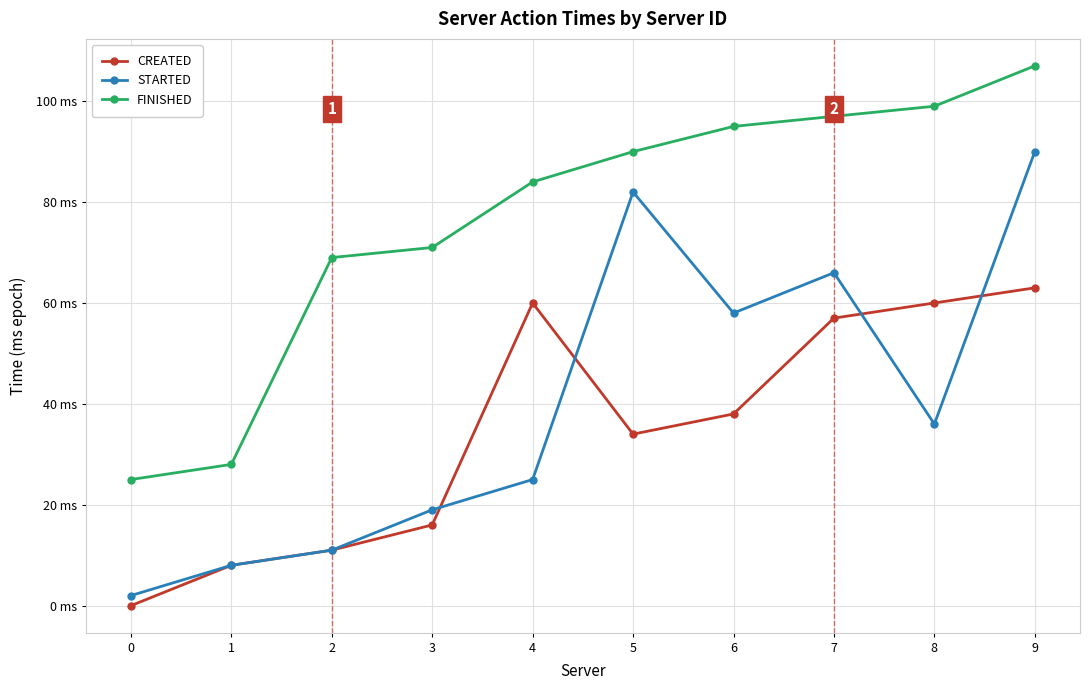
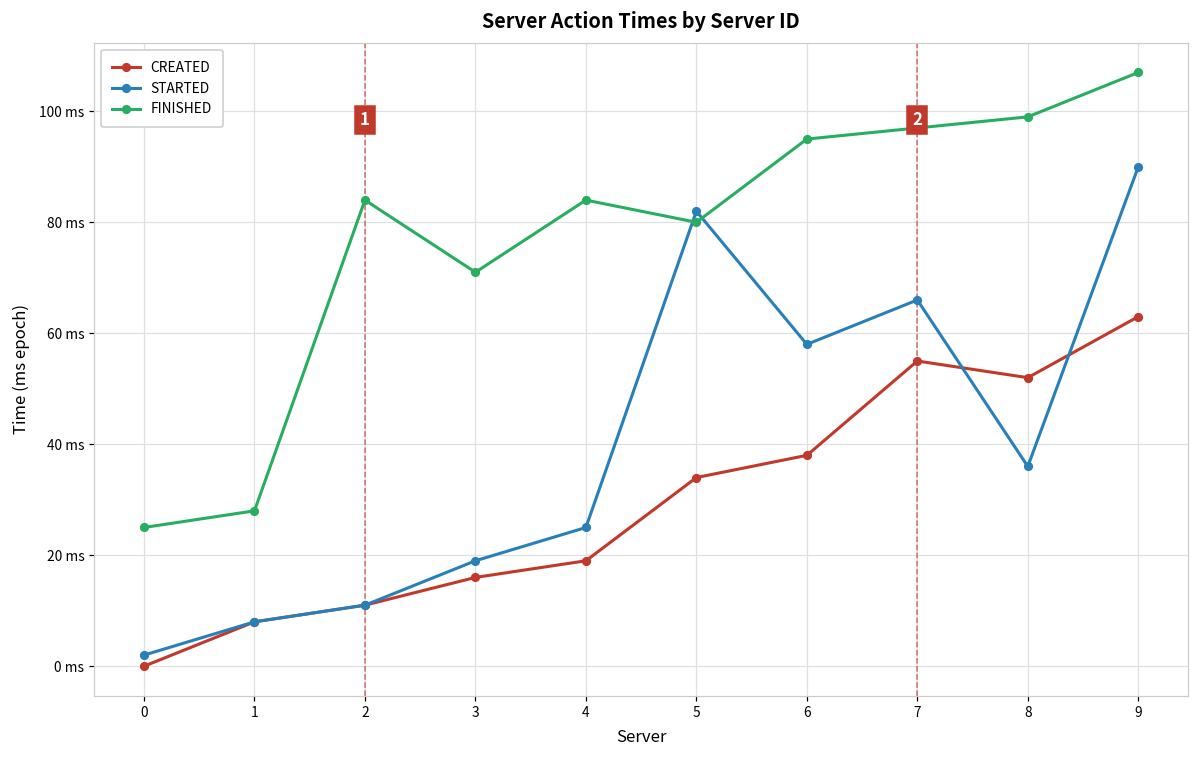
FINISHED, 2: 69 ms -> 84 ms
CREATED, 4: 60 ms -> 19 ms
FINISHED, 5: 90 ms -> 80 ms
CREATED, 7: 57 ms -> 55 ms
CREATED, 8: 60 ms -> 52 ms
